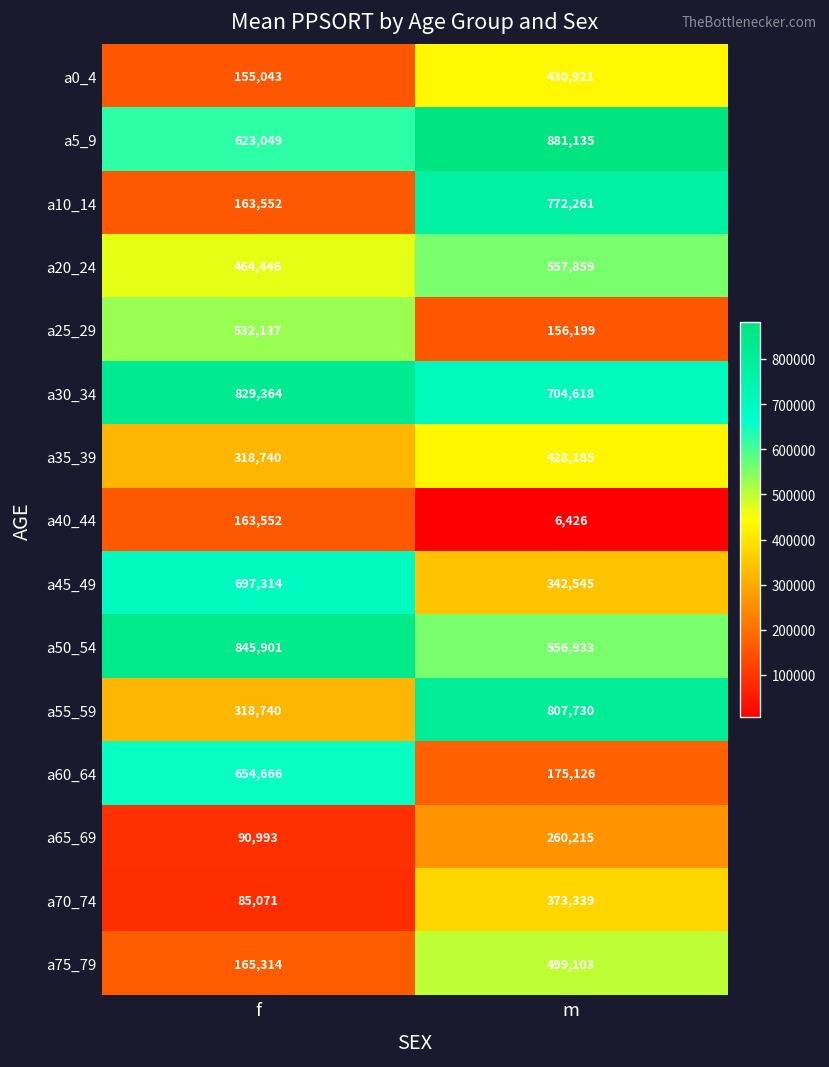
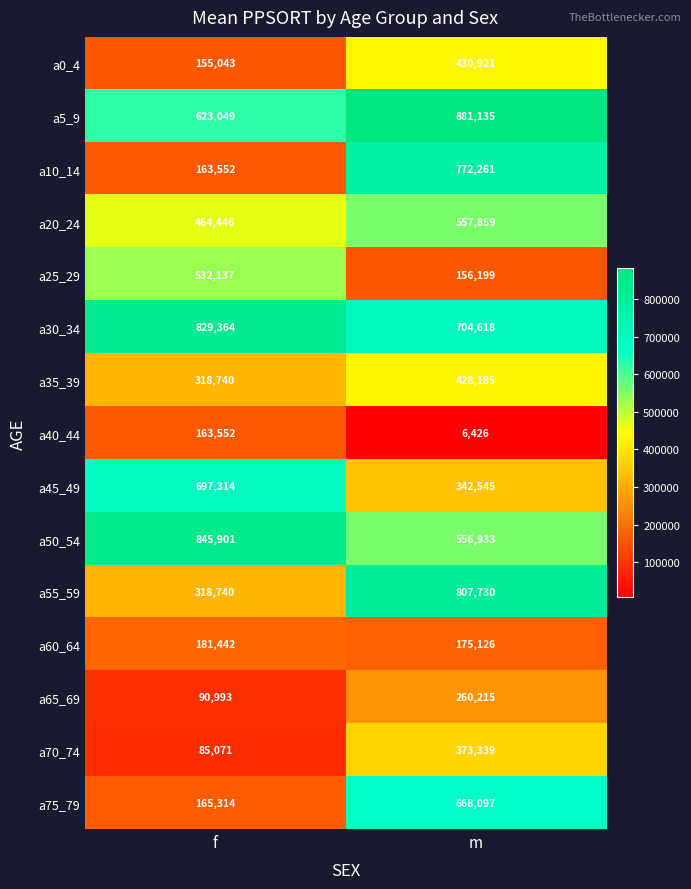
a60_64, f: 654,666 -> 181,442
a75_79, m: 499,103 -> 668,097
